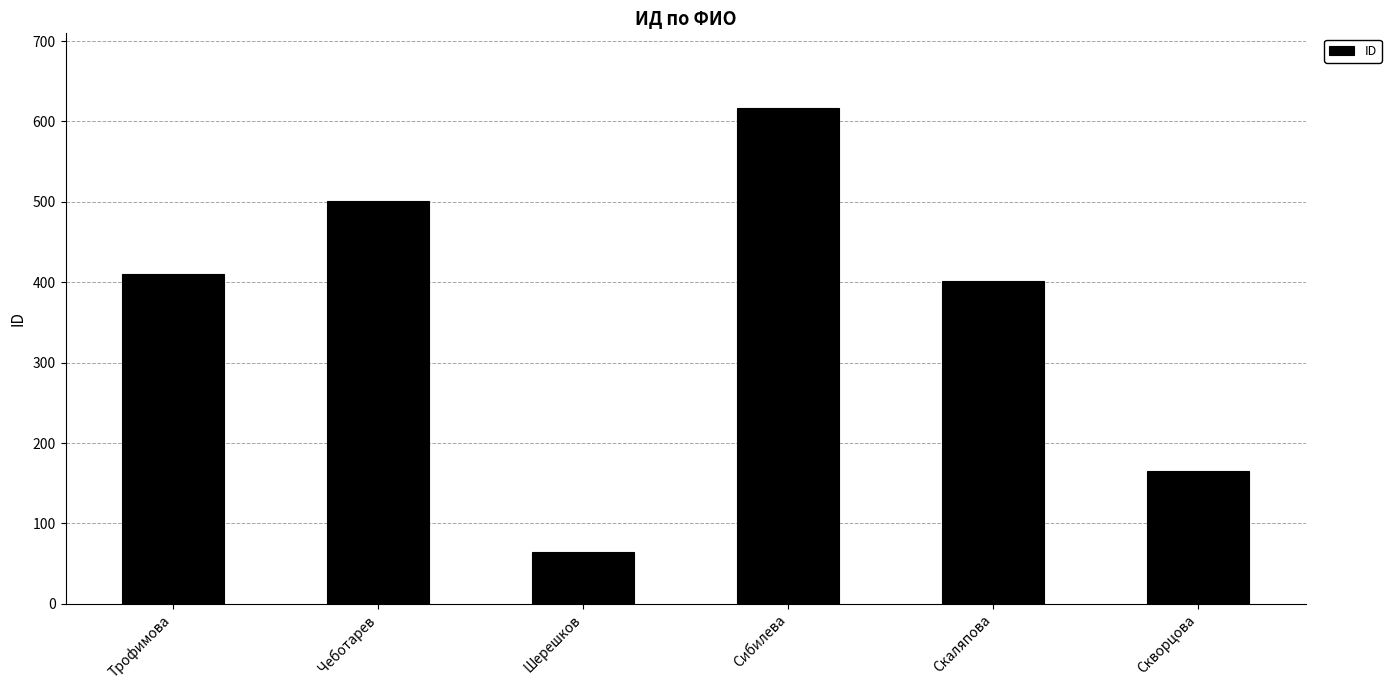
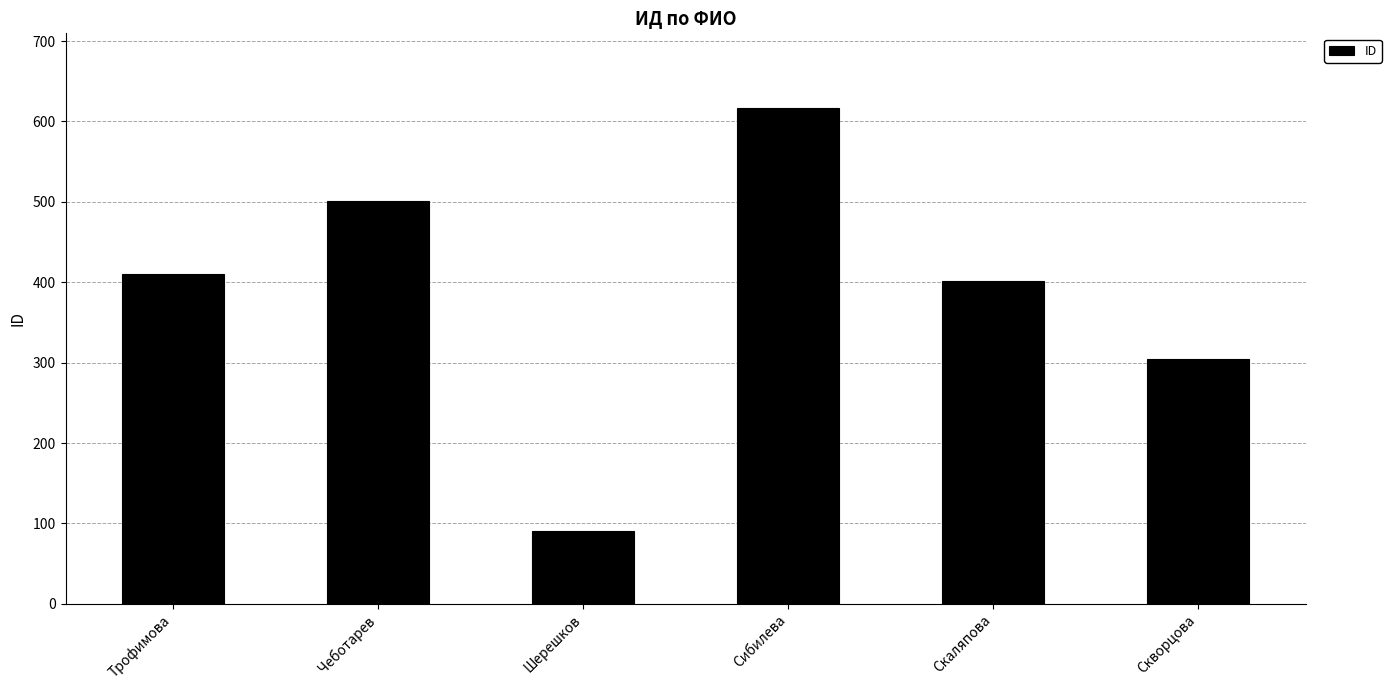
Шерешков: 60 -> 90
Скворцова: 170 -> 310
